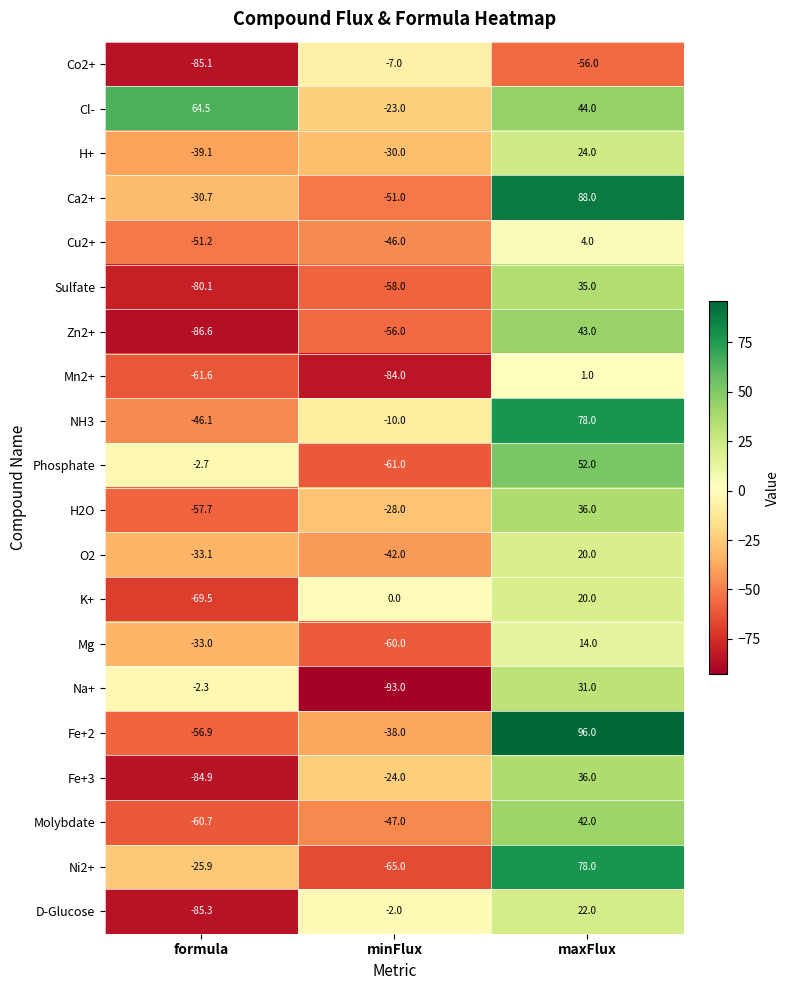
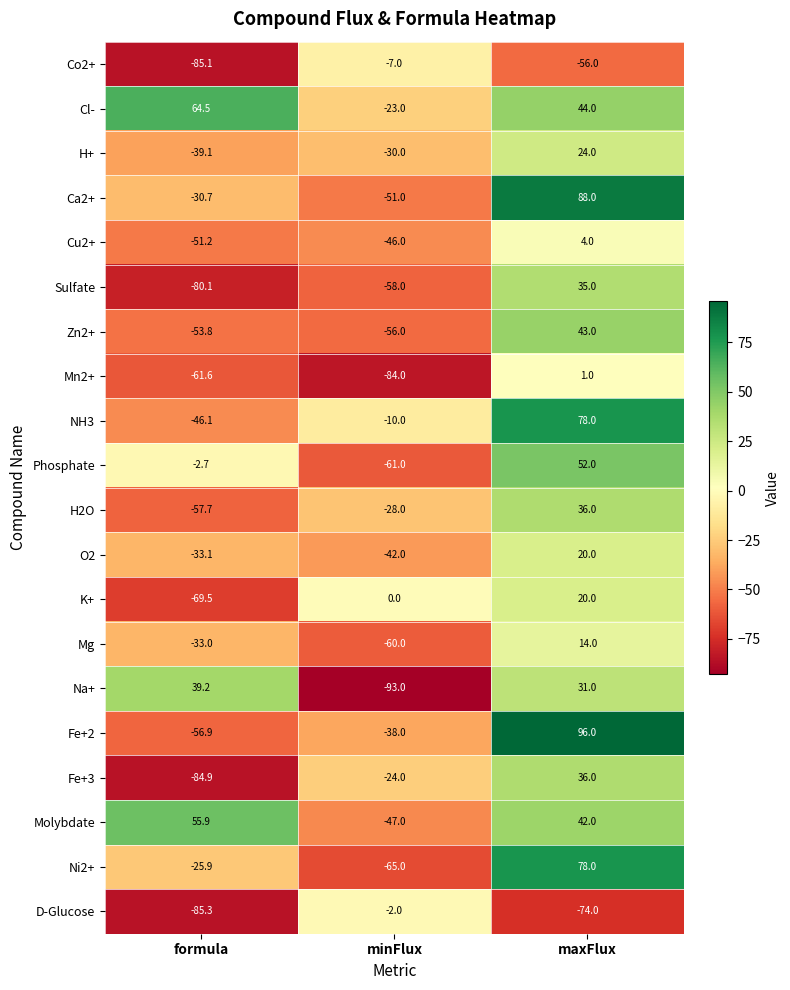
Zn2+, formula: -86.6 -> -53.8
Na+, formula: -2.3 -> 39.2
Molybdate, formula: -60.7 -> 55.9
D-Glucose, maxFlux: 22.0 -> -74.0
